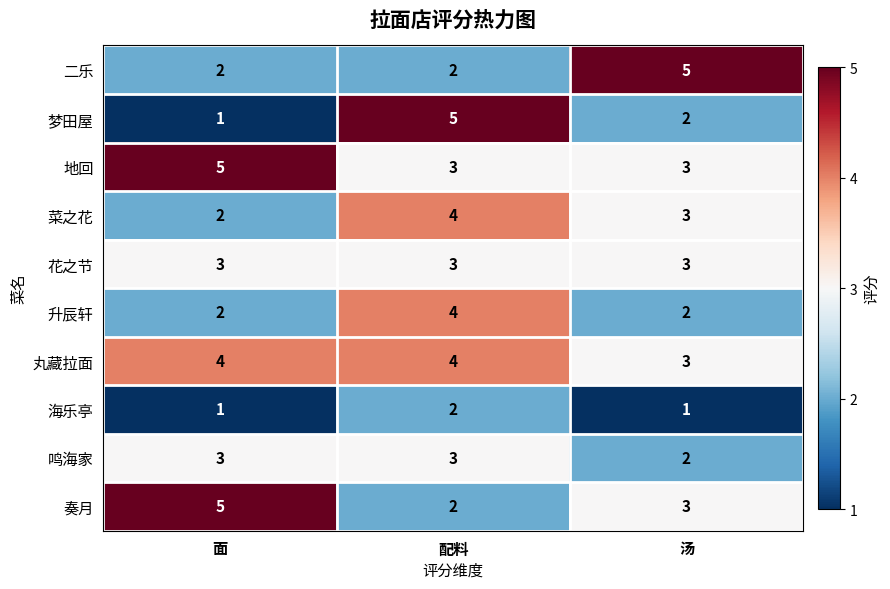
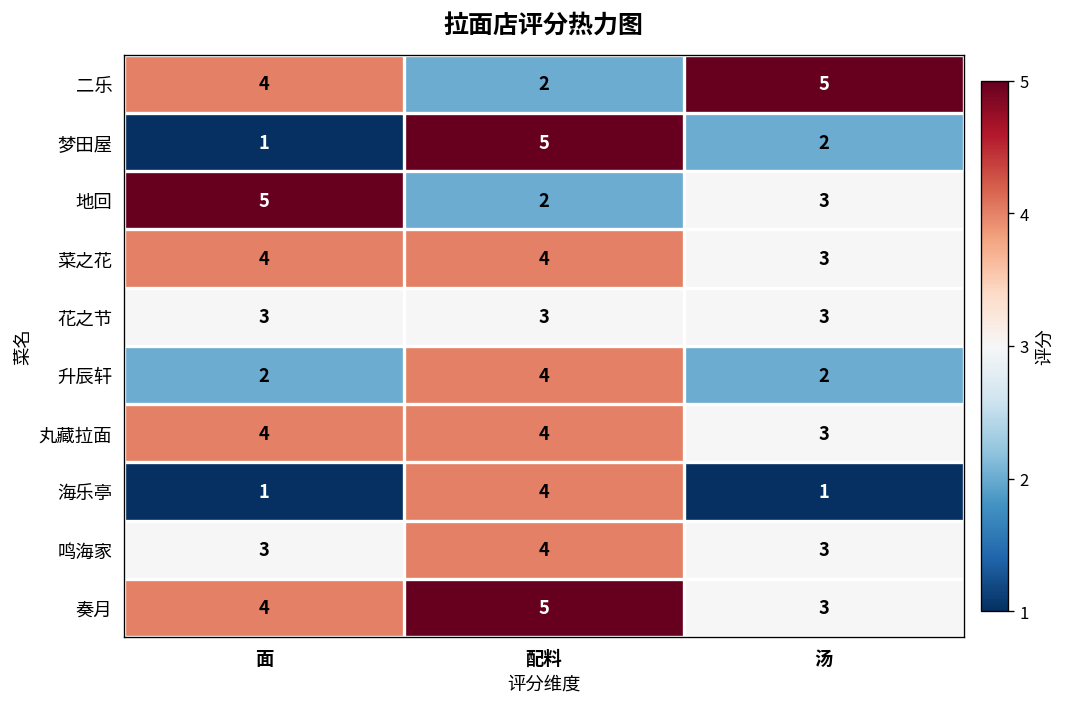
二乐, 面: 2 -> 4
地回, 配料: 3 -> 2
菜之花, 面: 2 -> 4
海乐亭, 配料: 2 -> 4
鸣海家, 配料: 3 -> 4
鸣海家, 汤: 2 -> 3
奏月, 面: 5 -> 4
奏月, 配料: 2 -> 5
